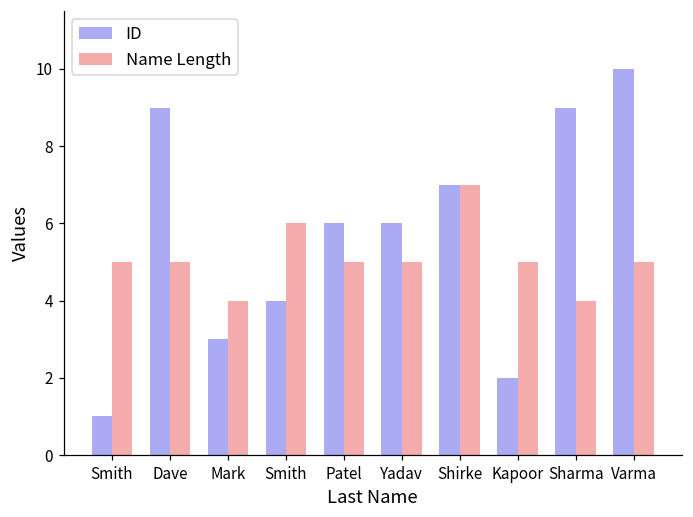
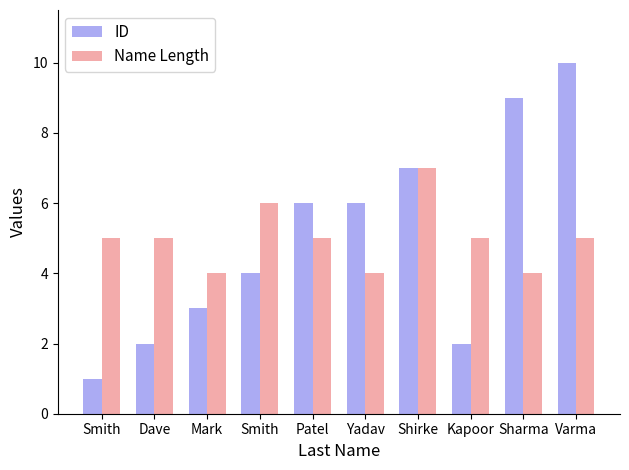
ID, Dave: 9 -> 2
Name Length, Yadav: 5 -> 4
